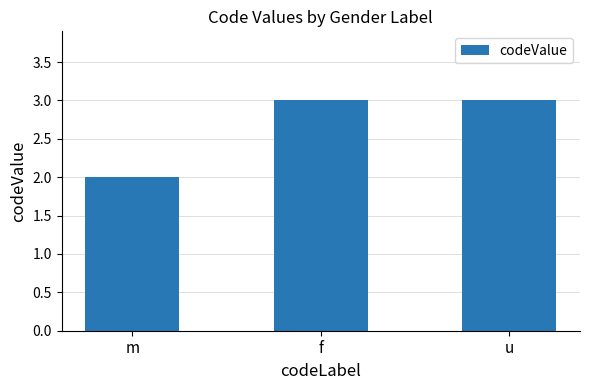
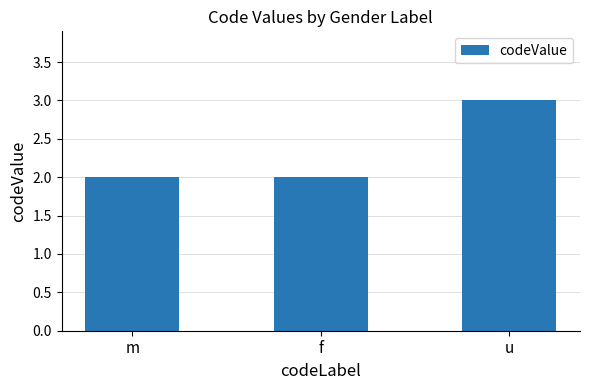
f: 3 -> 2
